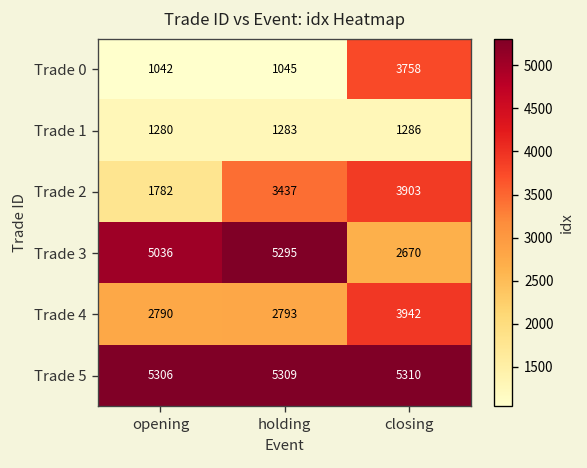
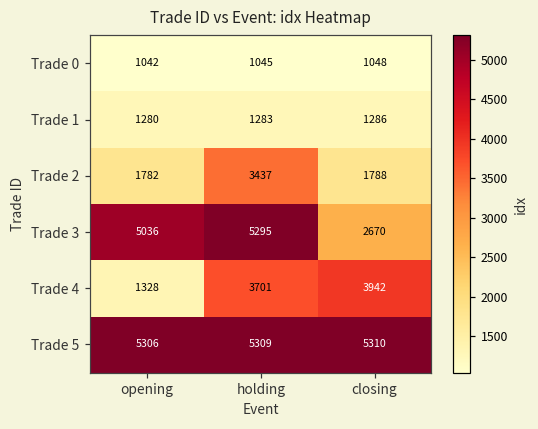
Trade 0, closing: 3758 -> 1048
Trade 2, closing: 3903 -> 1788
Trade 4, opening: 2790 -> 1328
Trade 4, holding: 2793 -> 3701
